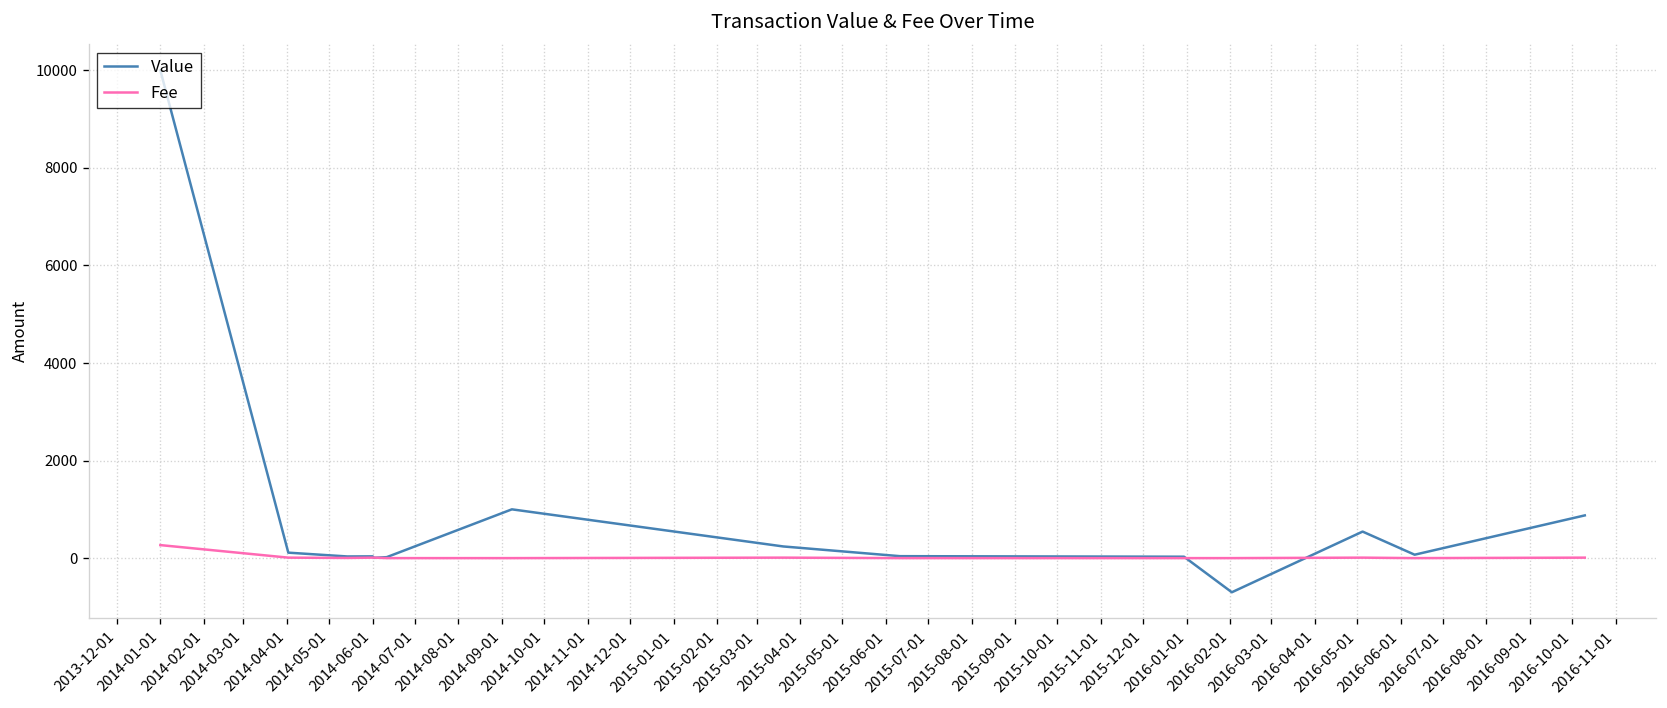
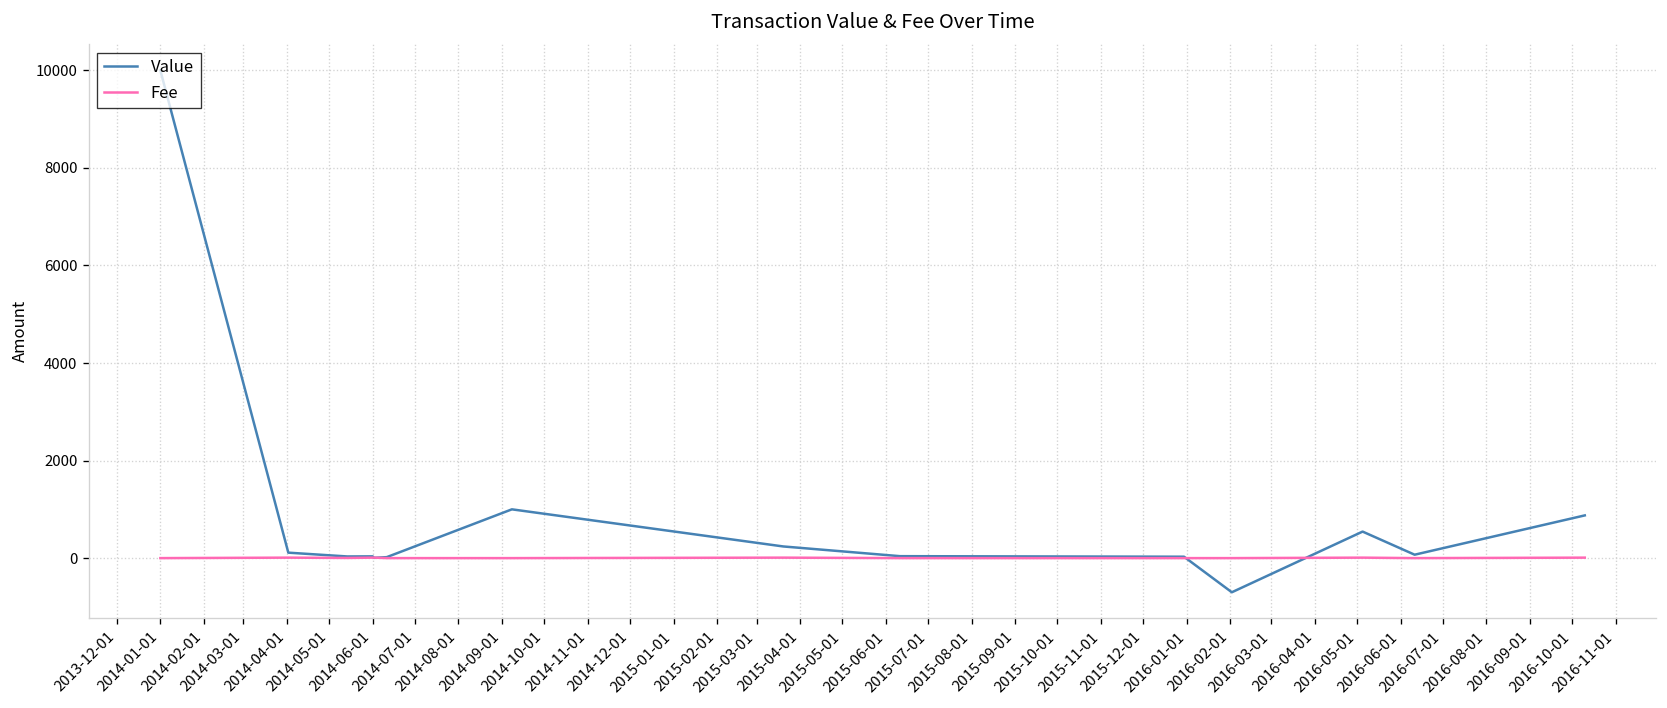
Fee, 2014-01-01: 300 -> 0
